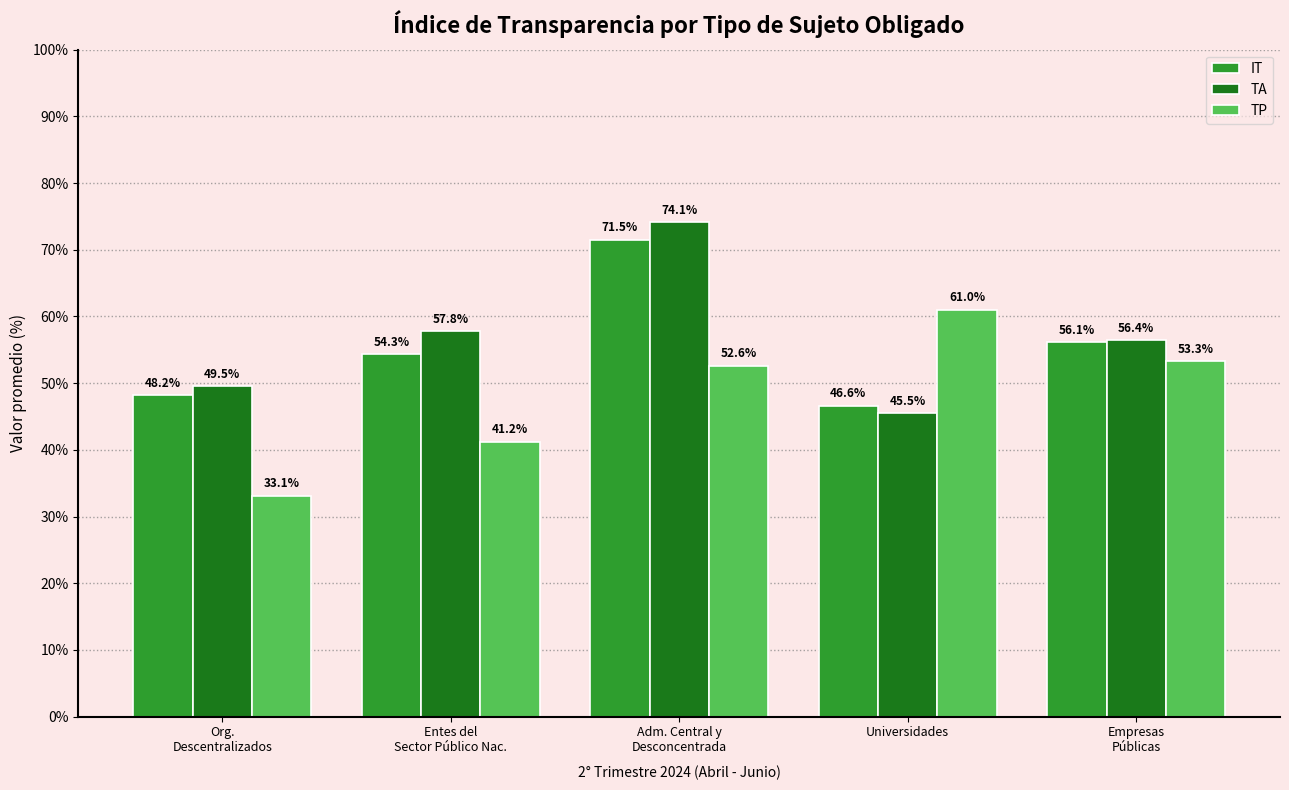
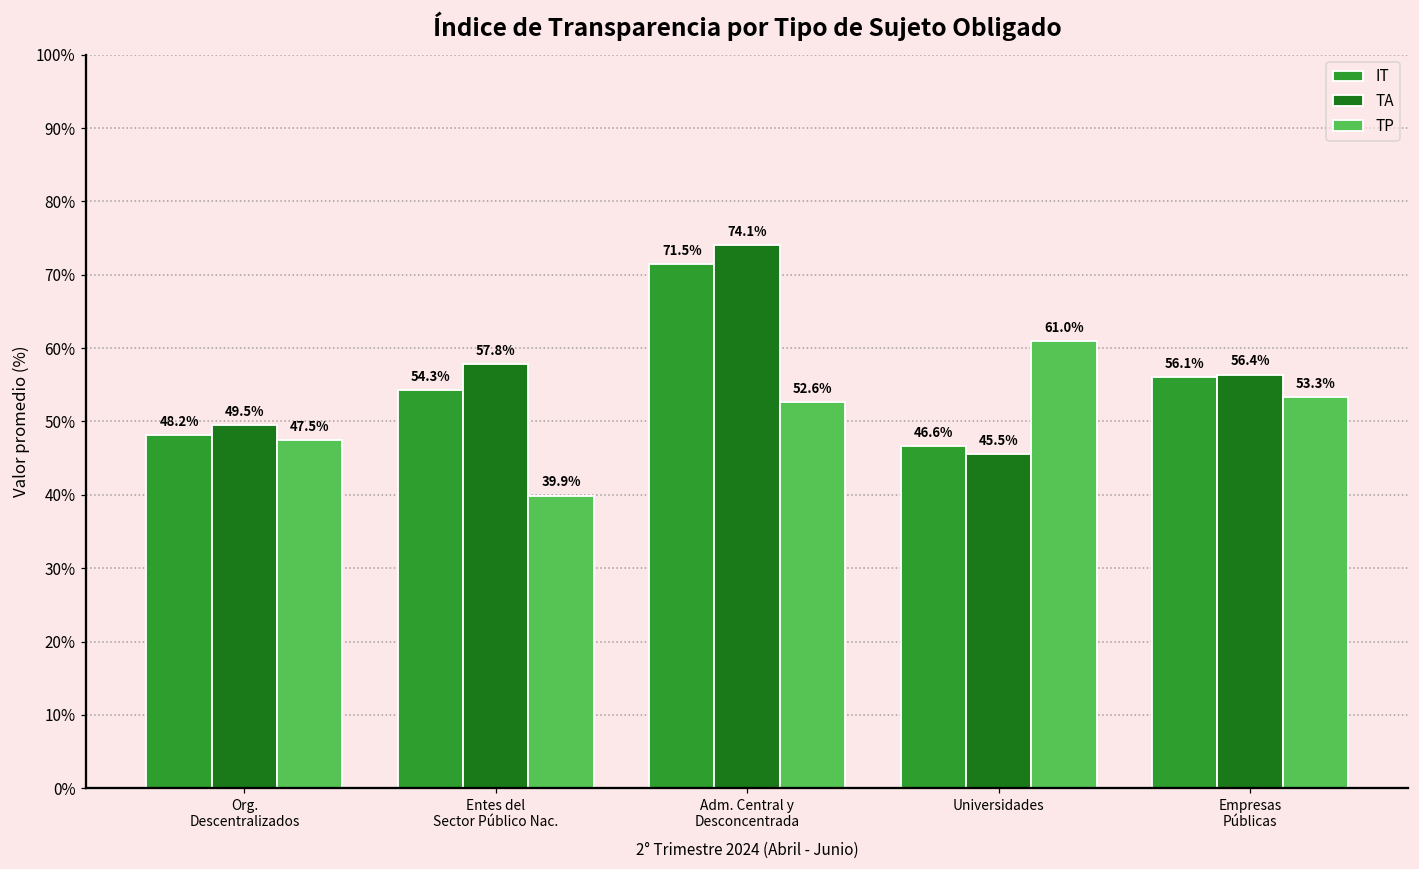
TP, Org. Descentralizados: 33.1% -> 47.5%
TP, Entes del Sector Público Nac.: 41.2% -> 39.9%
